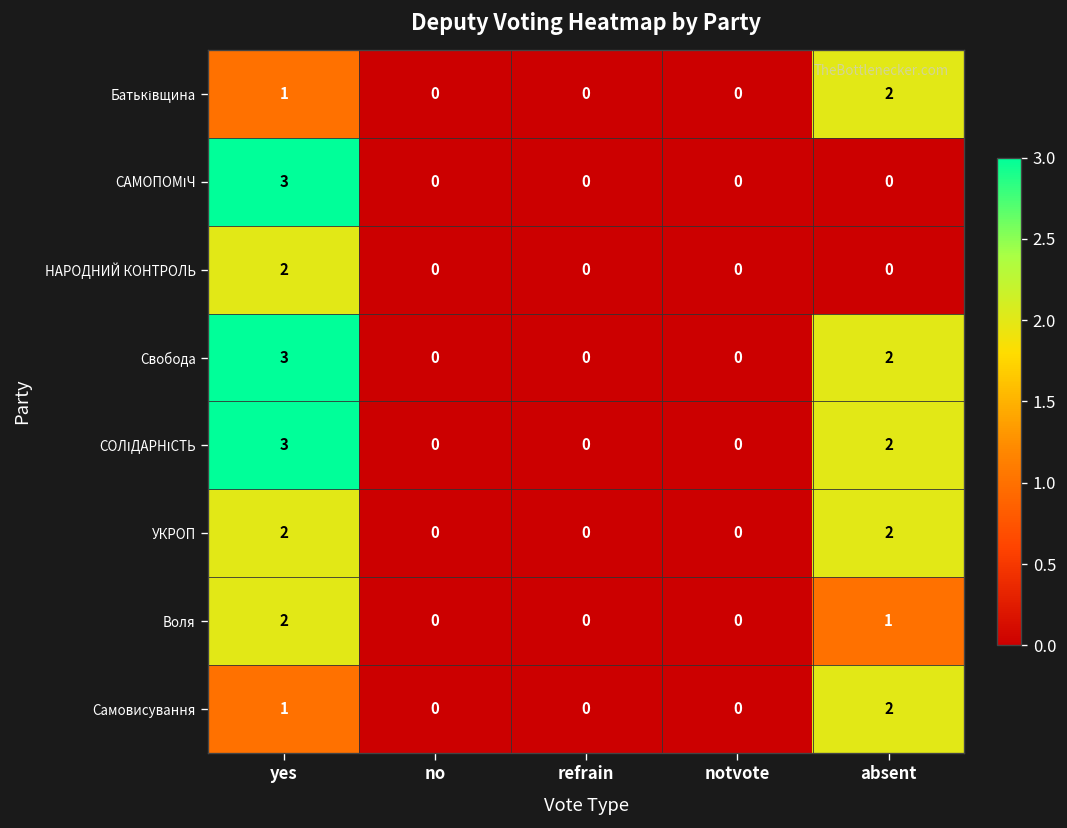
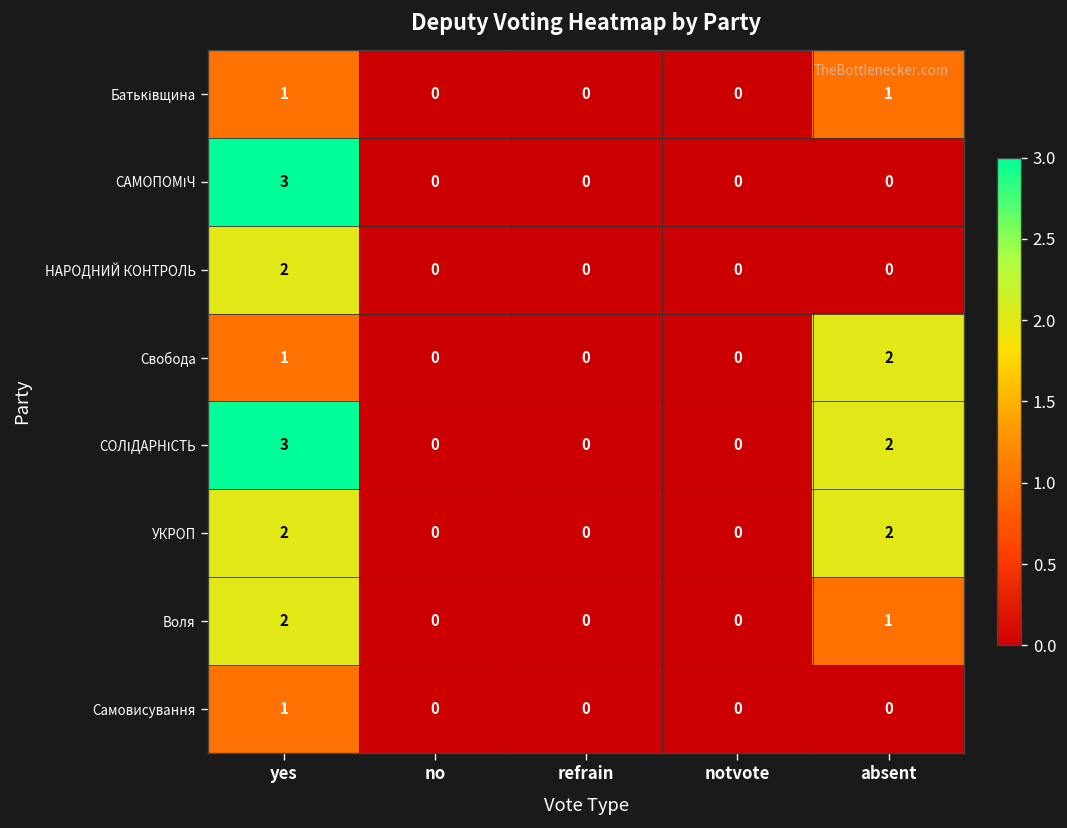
Батьківщина, absent: 2 -> 1
Свобода, yes: 3 -> 1
Самовисування, absent: 2 -> 0
